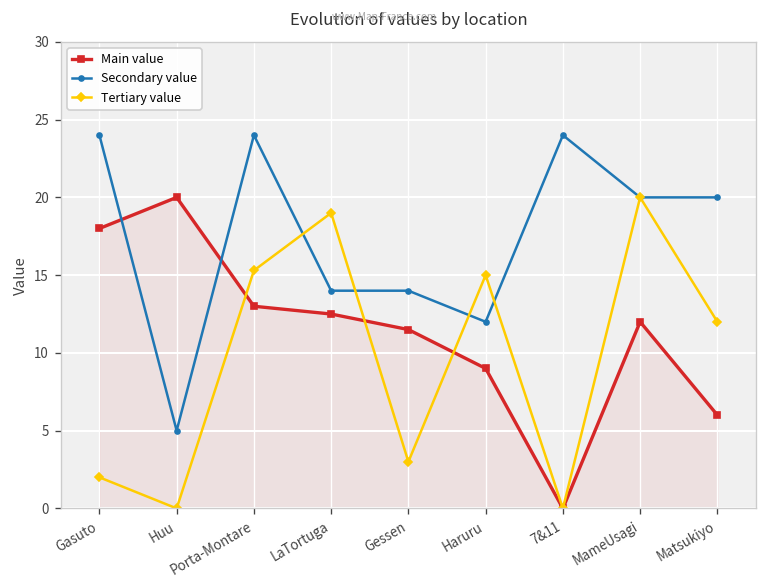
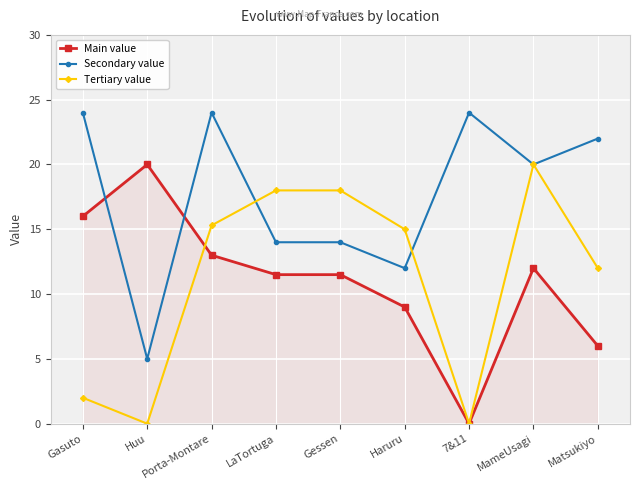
Main value, Gasuto: 18 -> 16
Main value, LaTortuga: 12.5 -> 11.5
Tertiary value, LaTortuga: 19 -> 18
Tertiary value, Gessen: 3 -> 18
Secondary value, Matsukiyo: 20 -> 22
